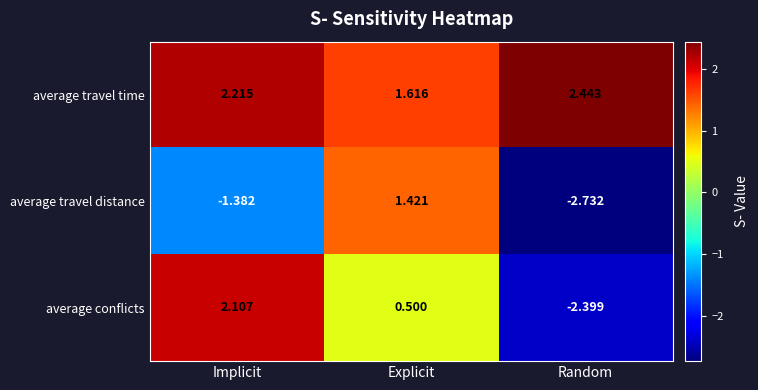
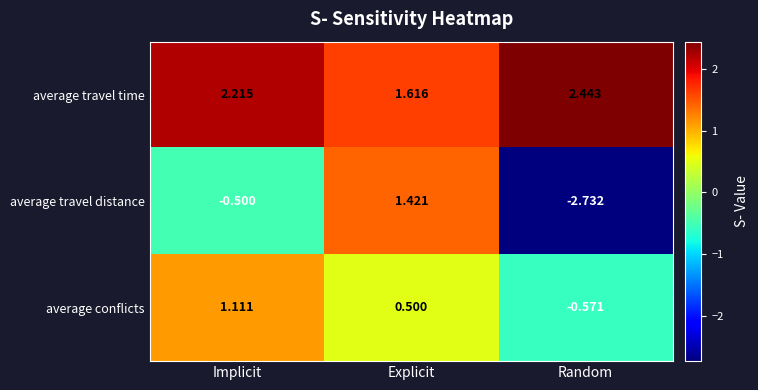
average travel distance, Implicit: -1.382 -> -0.500
average conflicts, Implicit: 2.107 -> 1.111
average conflicts, Random: -2.399 -> -0.571
